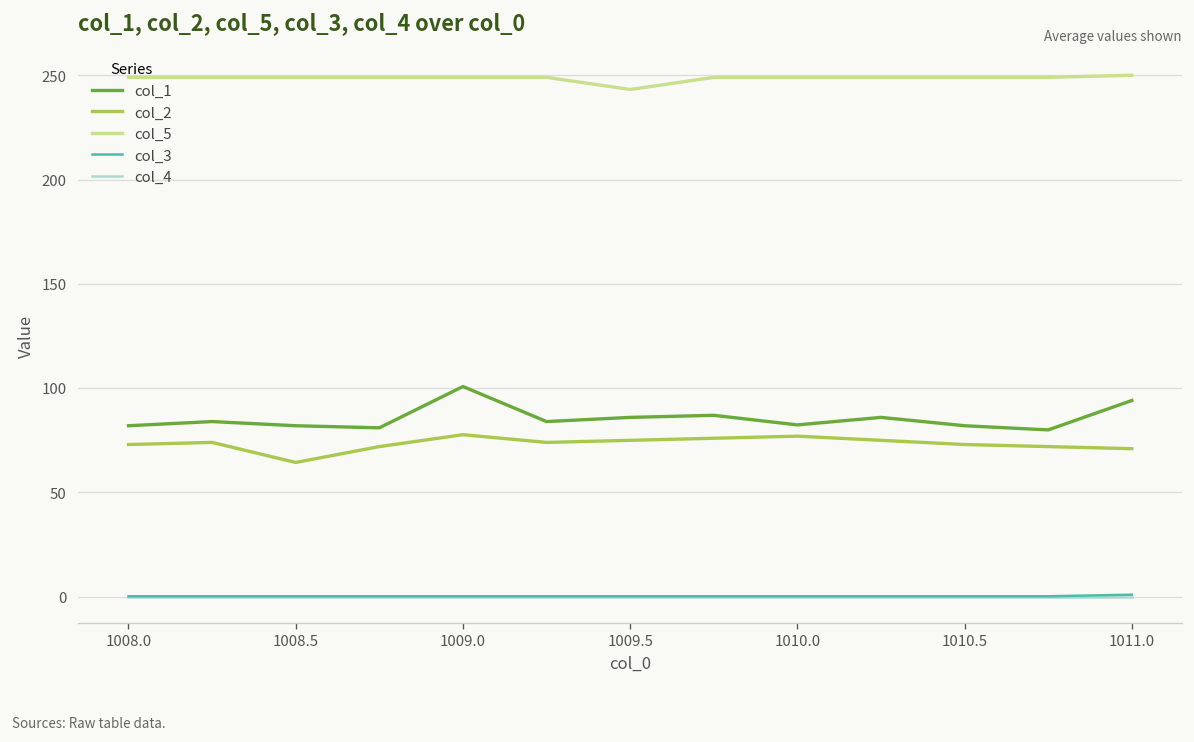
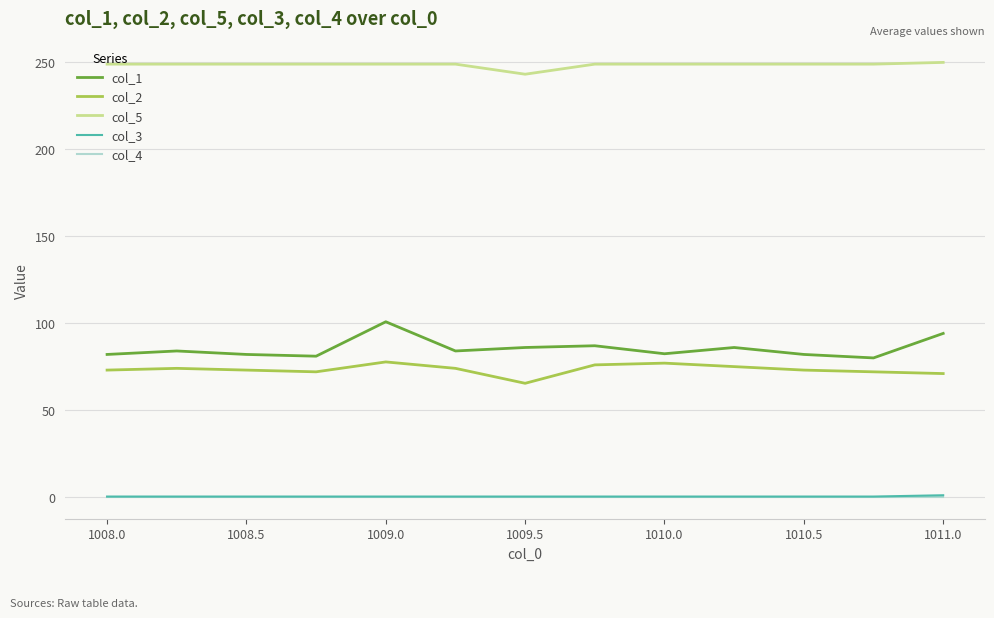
col_2, 1008.5: 64 -> 73
col_2, 1009.5: 75 -> 65
